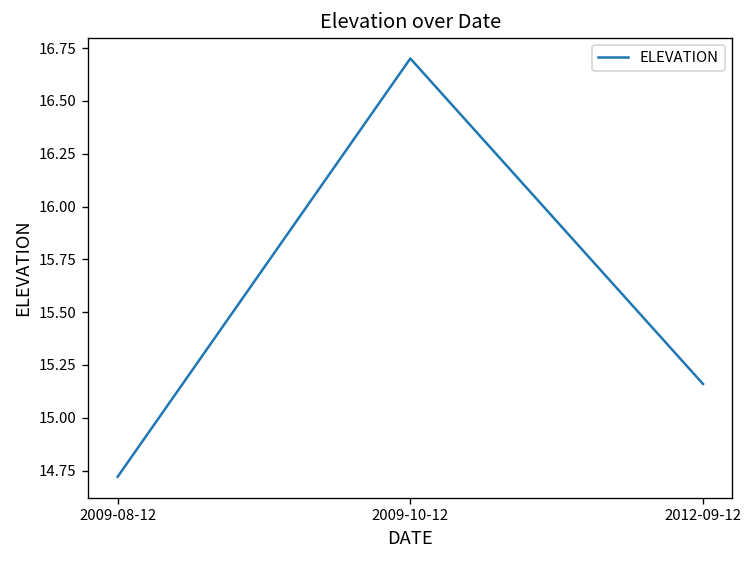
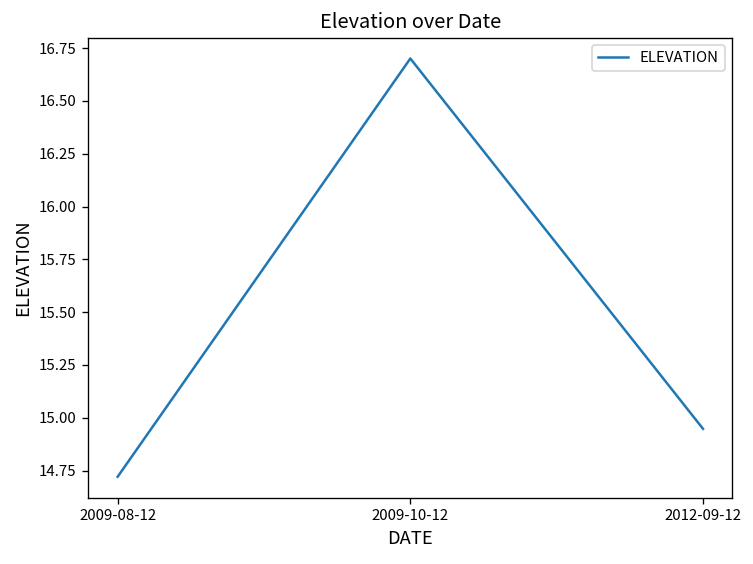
2012-09-12: 15.16 -> 14.95
